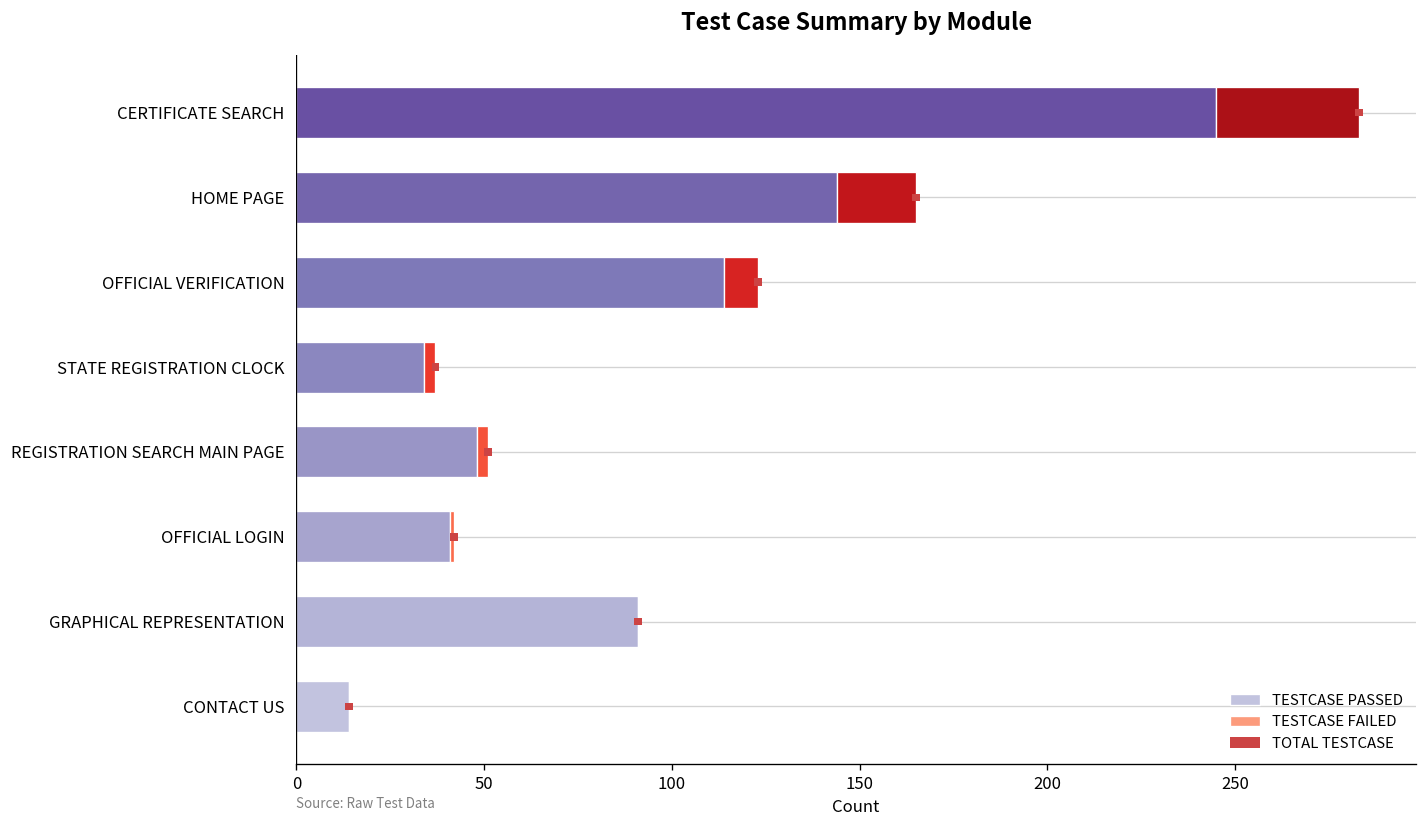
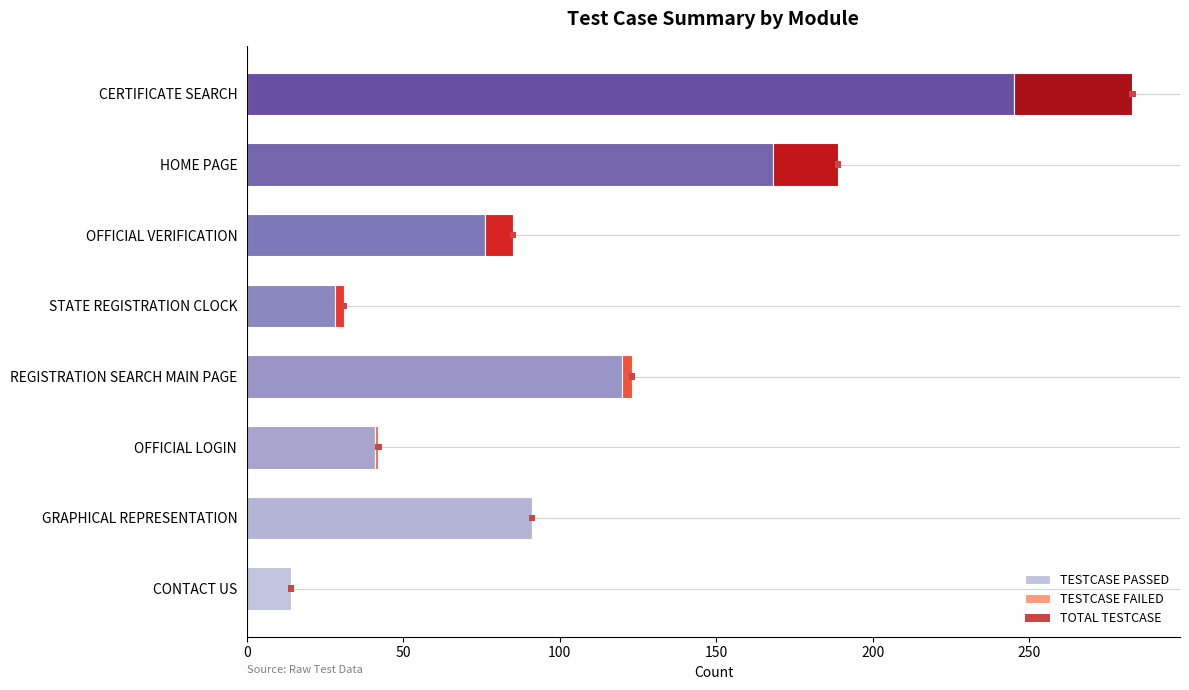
TESTCASE PASSED, HOME PAGE: 144 -> 168
TESTCASE PASSED, OFFICIAL VERIFICATION: 114 -> 76
TESTCASE PASSED, STATE REGISTRATION CLOCK: 34 -> 28
TESTCASE PASSED, REGISTRATION SEARCH MAIN PAGE: 48 -> 120
